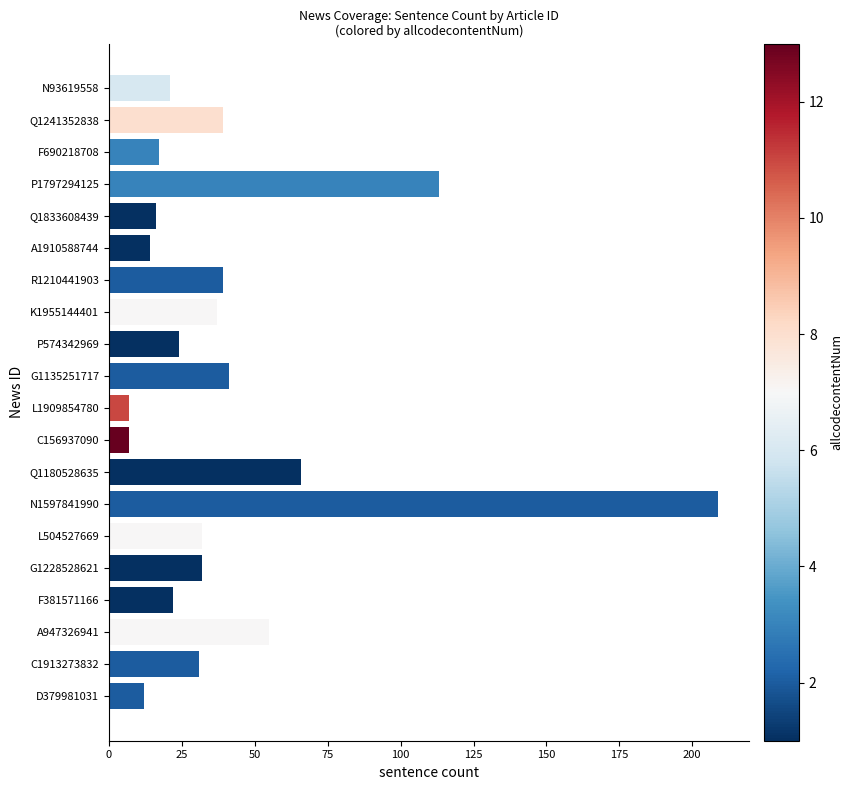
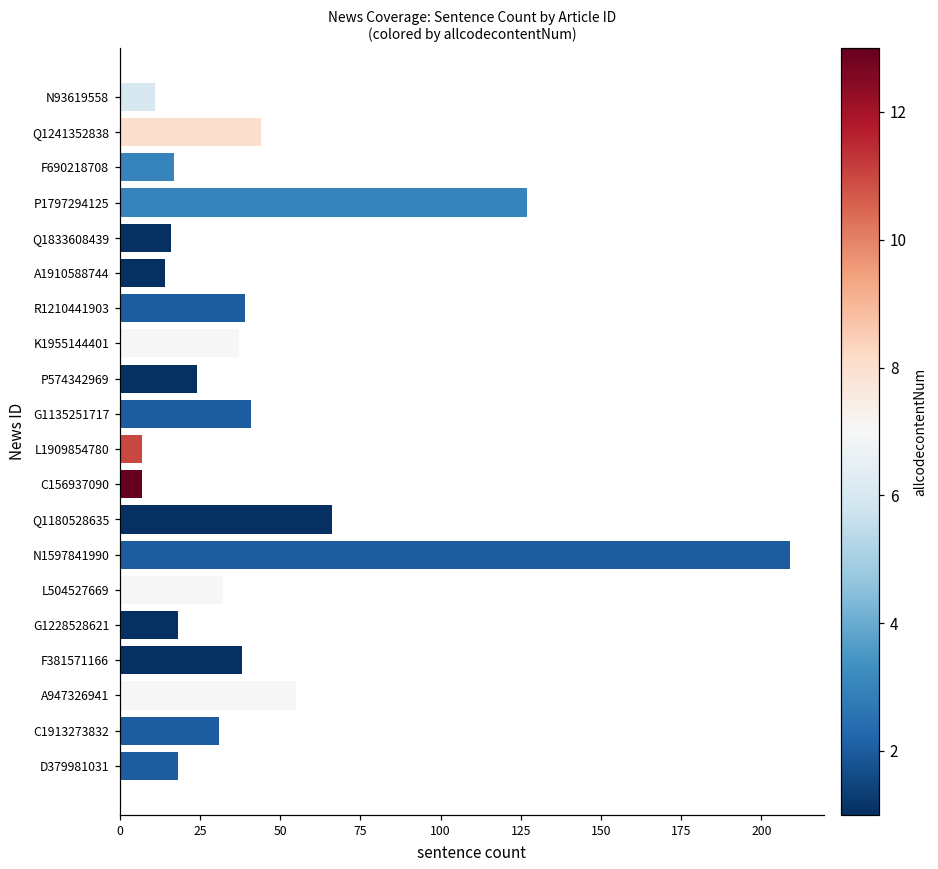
N93619558: 21 -> 11
Q1241352838: 39 -> 44
P1797294125: 113 -> 127
G1228528621: 32 -> 18
F381571166: 22 -> 38
D379981031: 12 -> 18
